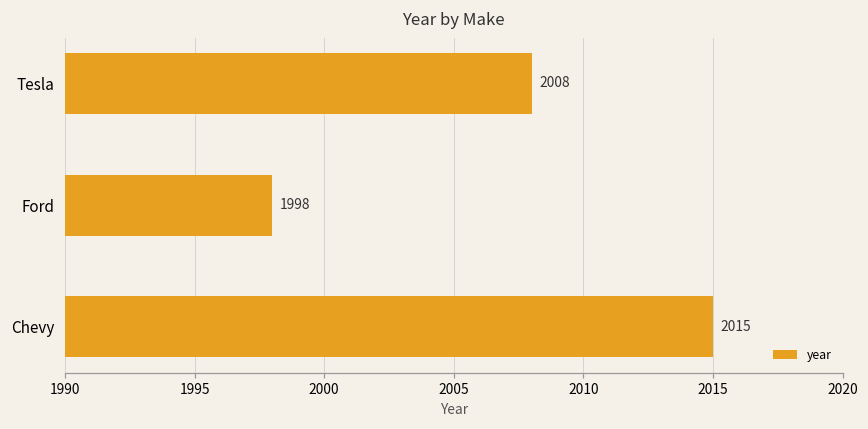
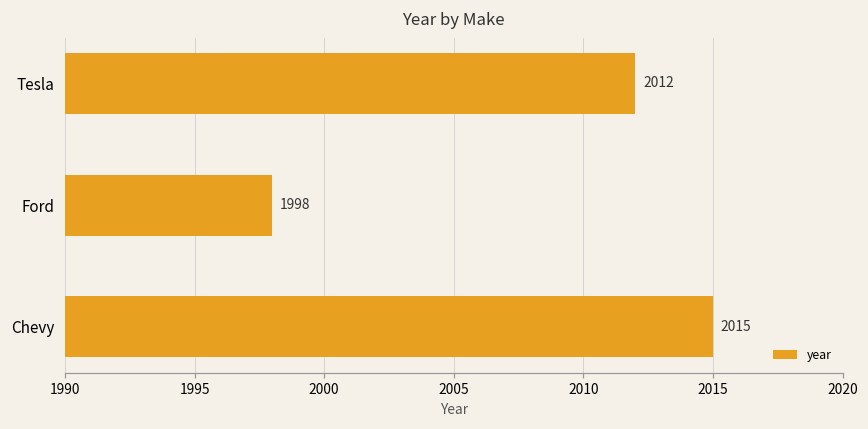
Tesla: 2008 -> 2012
